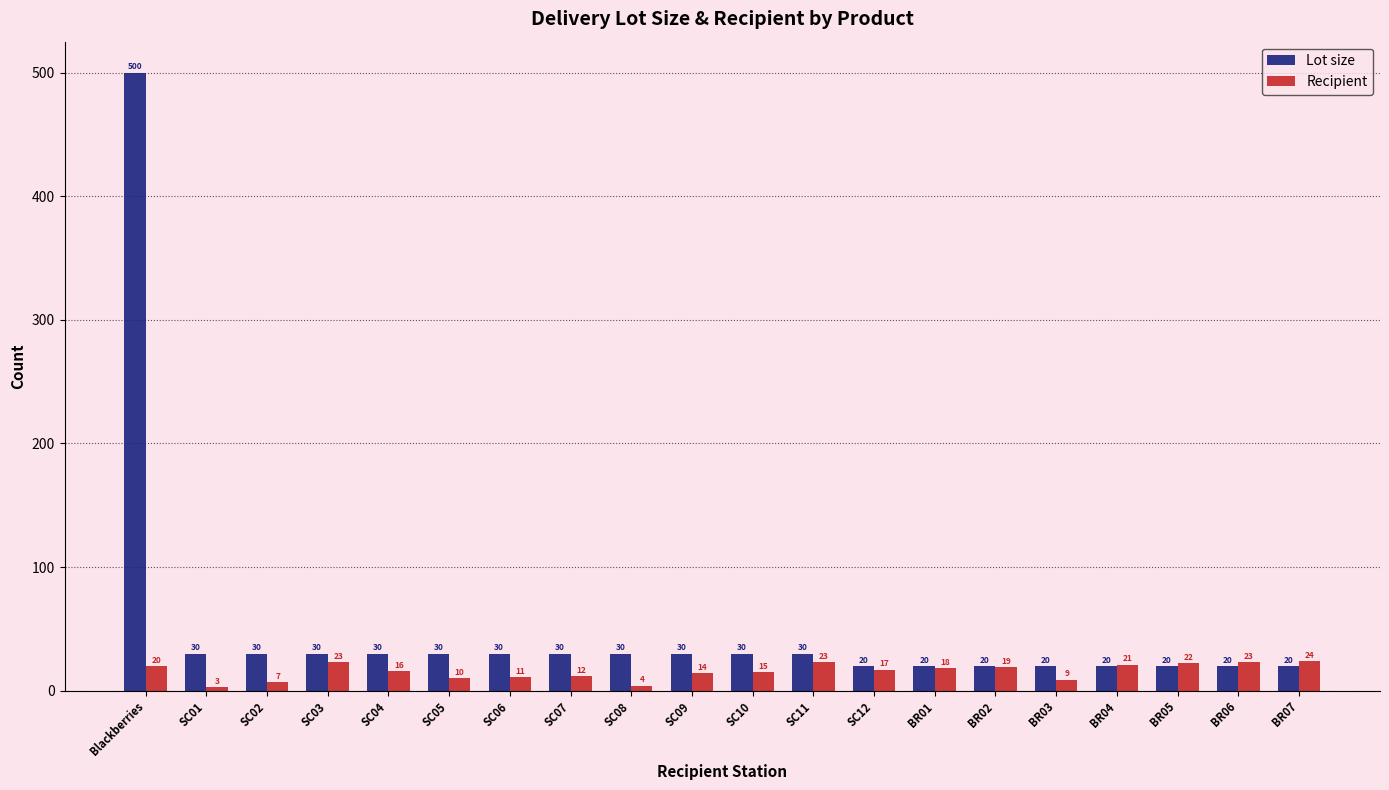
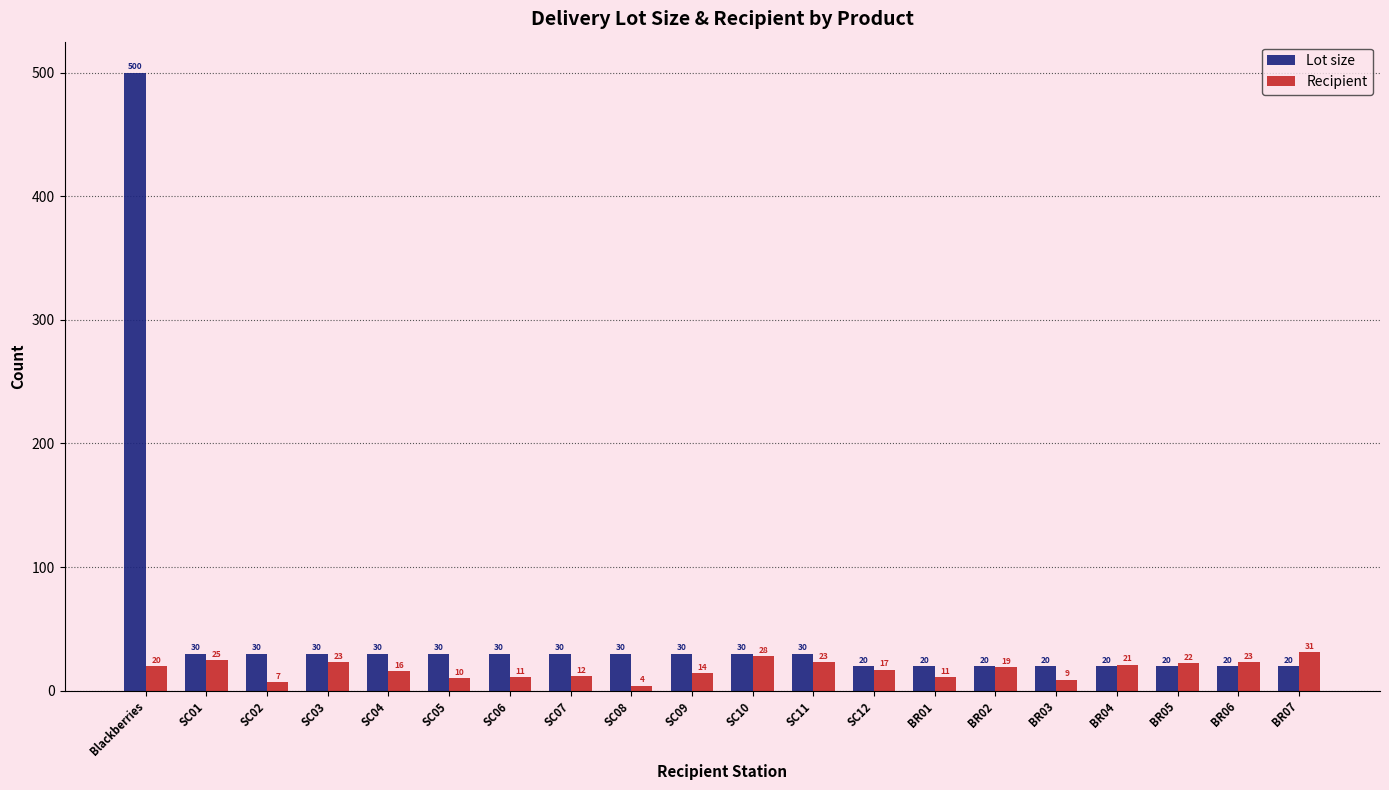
Recipient, SC01: 3 -> 25
Recipient, SC10: 15 -> 28
Recipient, BR01: 18 -> 11
Recipient, BR07: 24 -> 31
